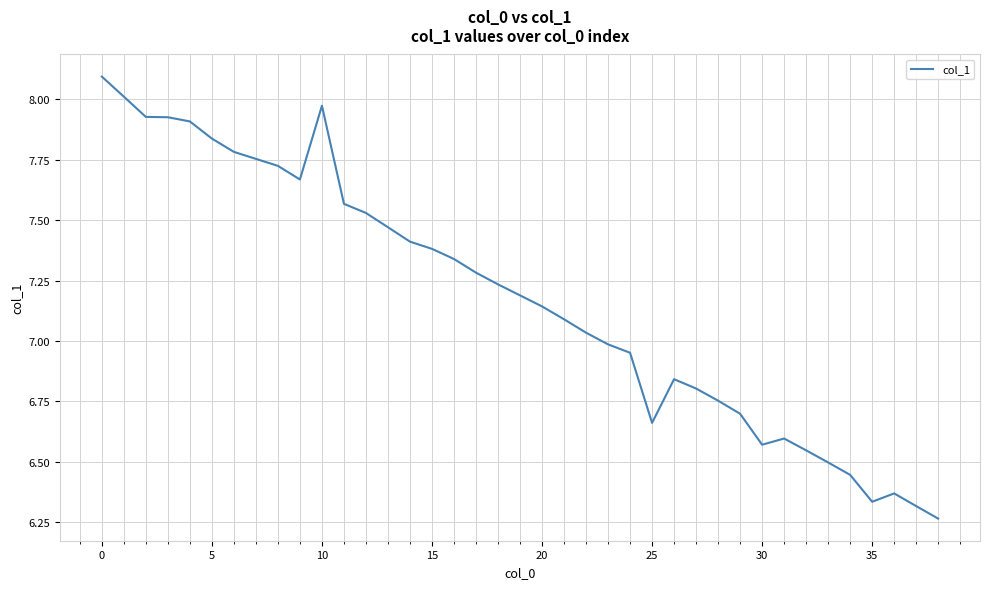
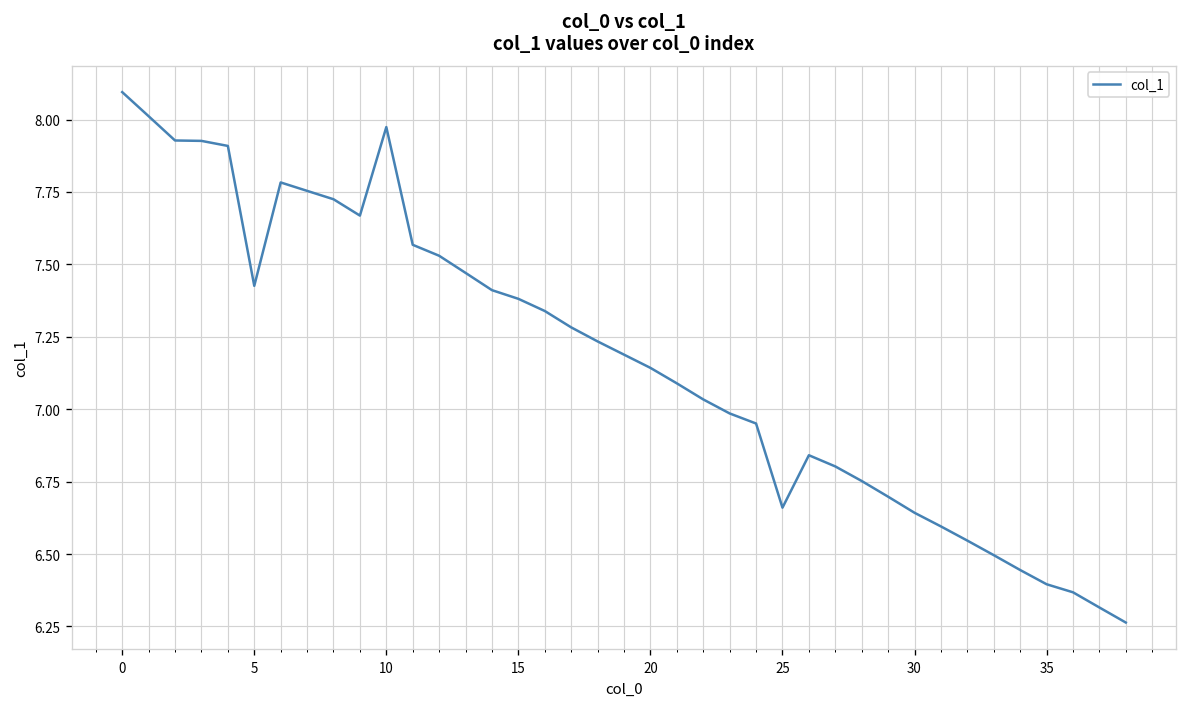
5: 7.84 -> 7.43
30: 6.57 -> 6.64
35: 6.33 -> 6.40
